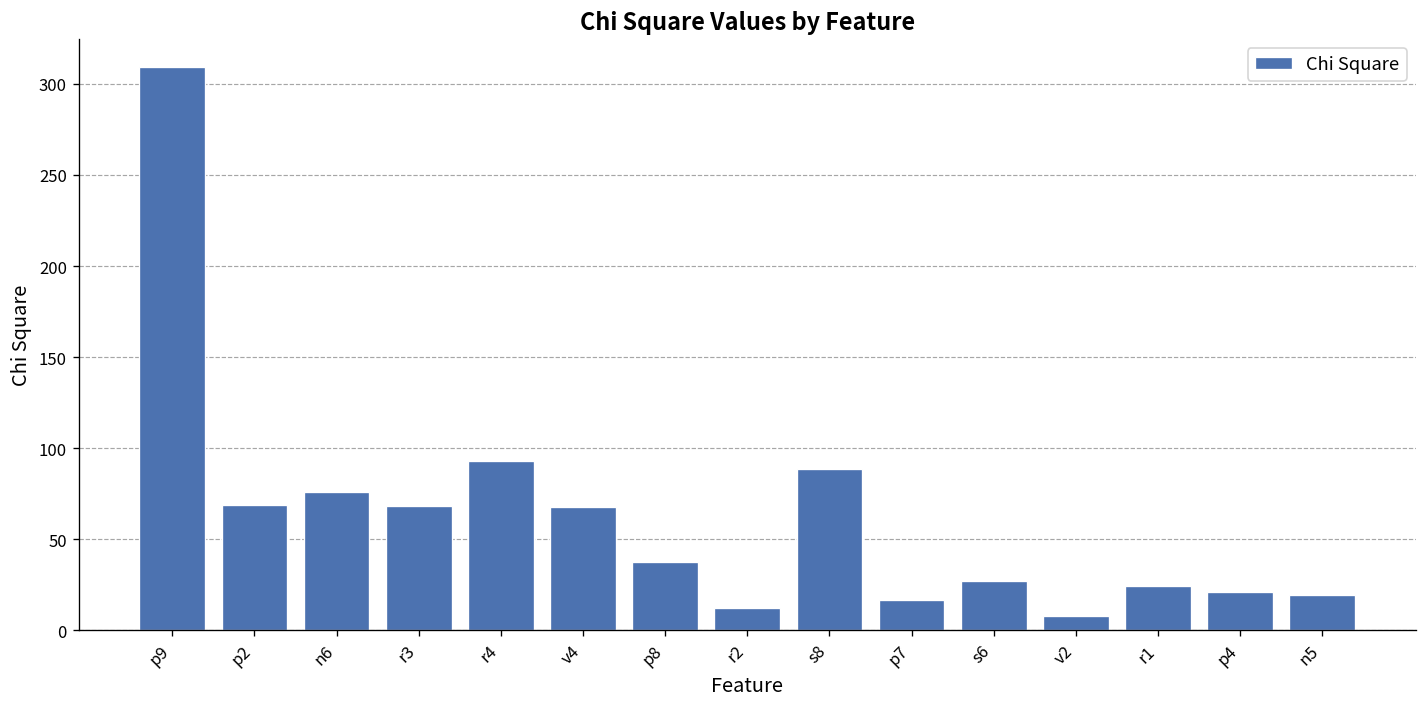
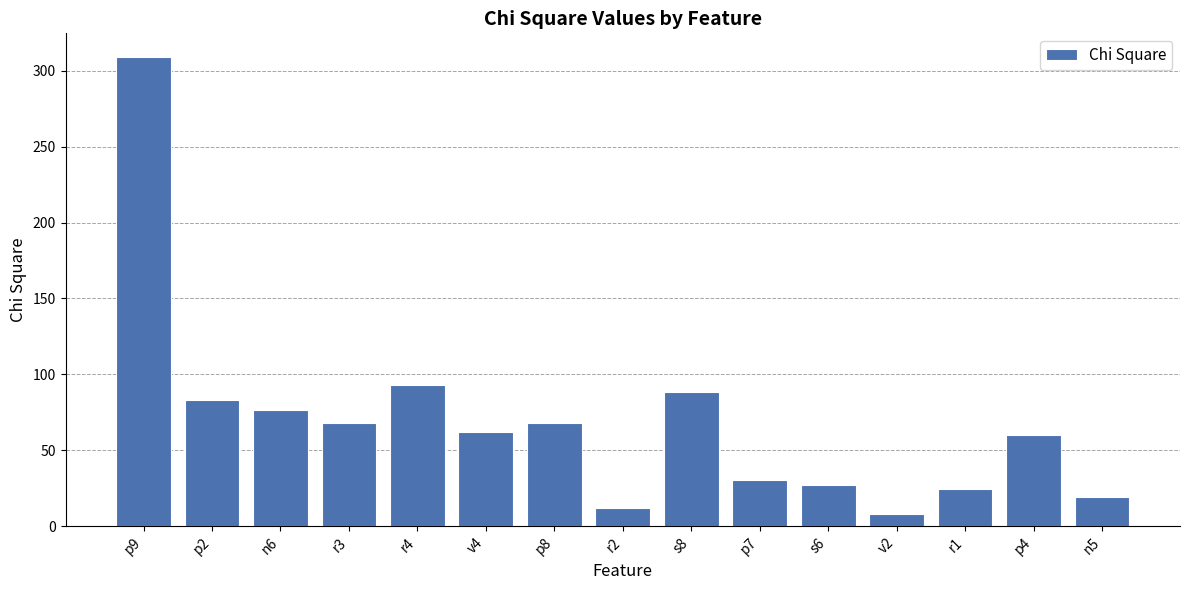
p2: 69 -> 83
v4: 68 -> 62
p8: 38 -> 68
p7: 17 -> 30
p4: 21 -> 60
